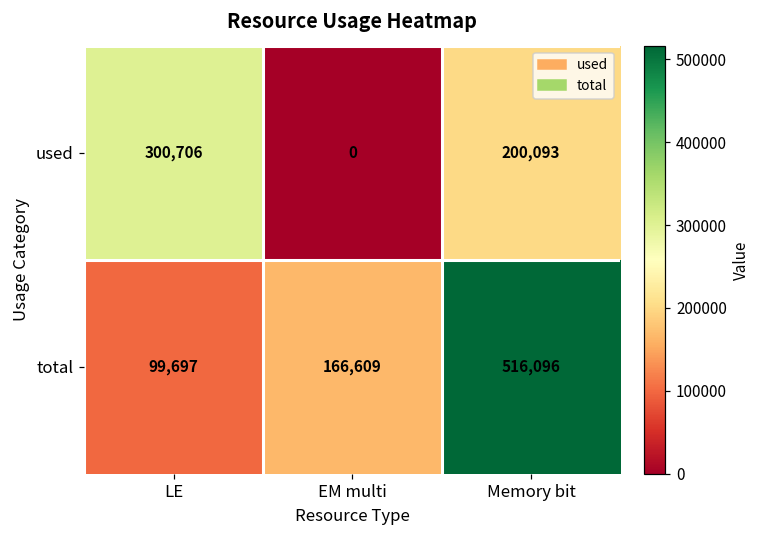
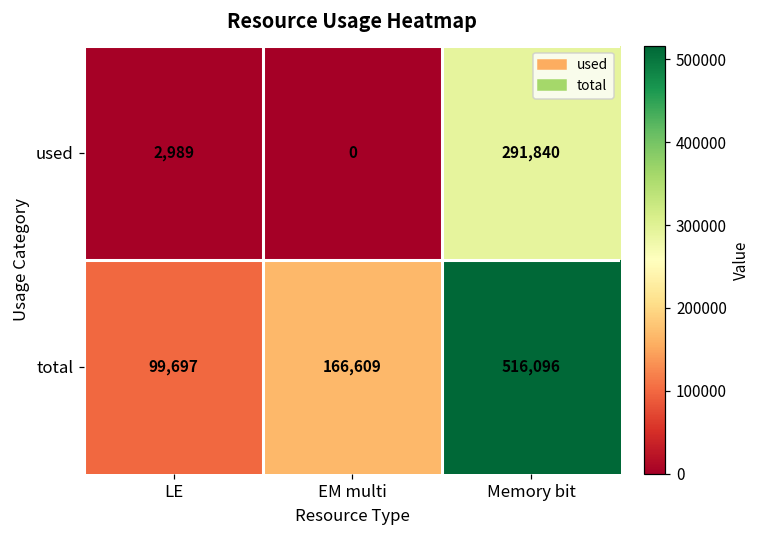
used, LE: 300,706 -> 2,989
used, Memory bit: 200,093 -> 291,840
